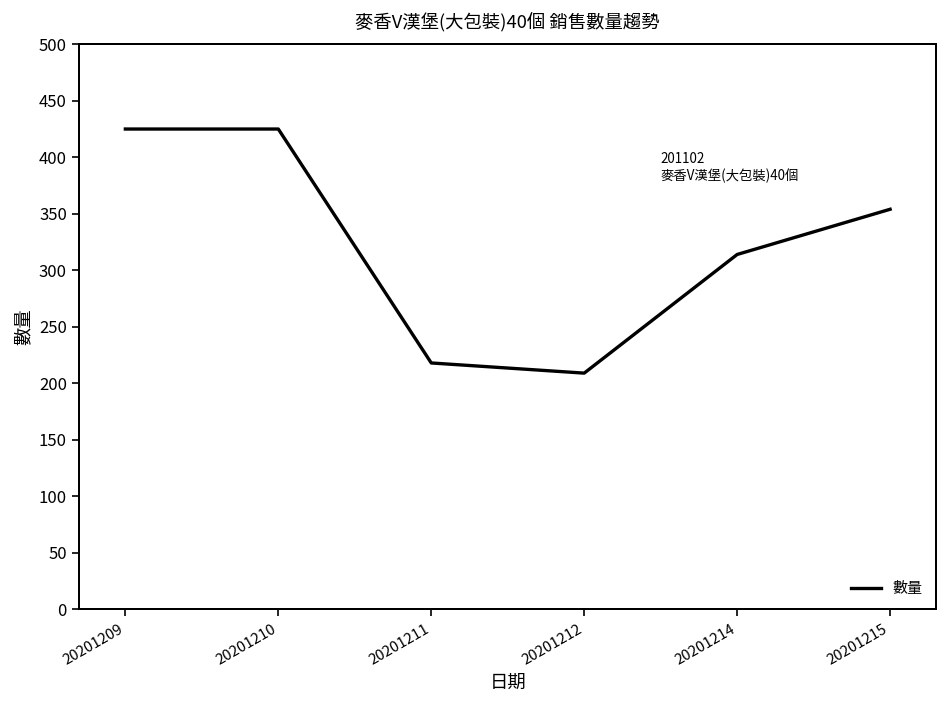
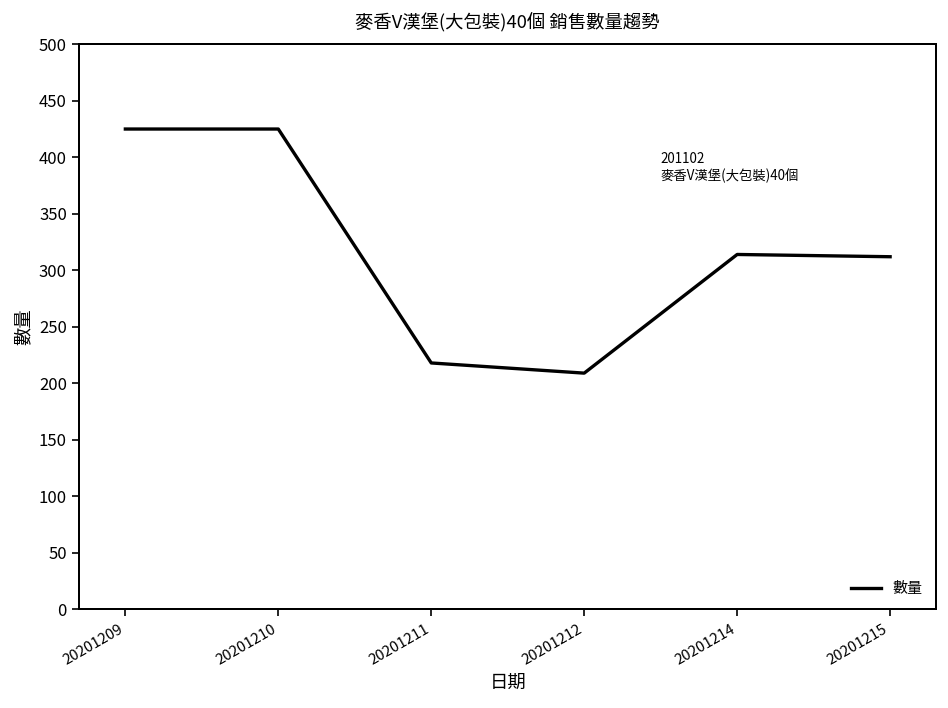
20201215: 350 -> 310
